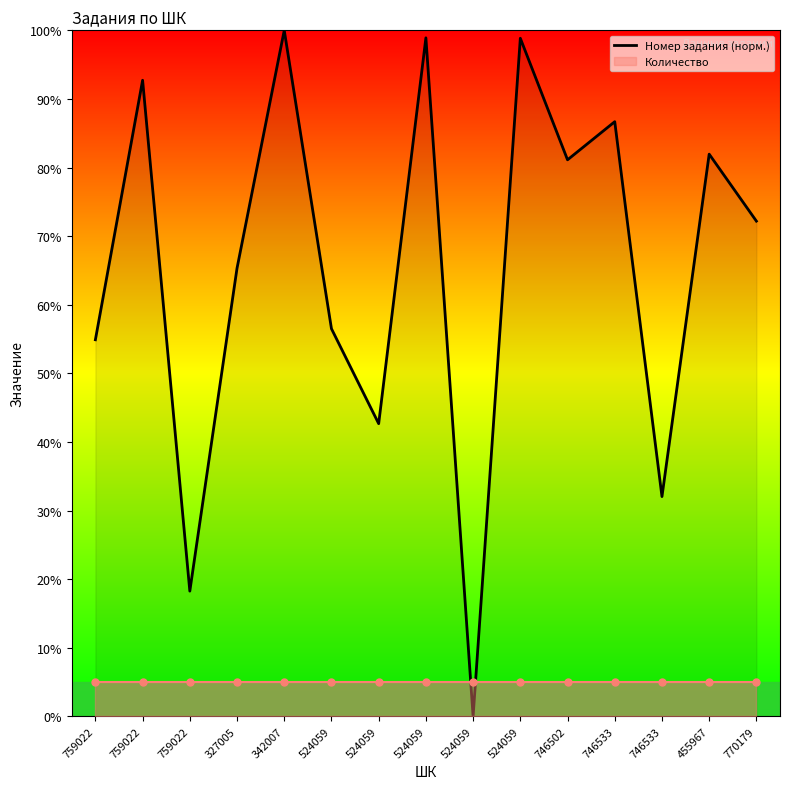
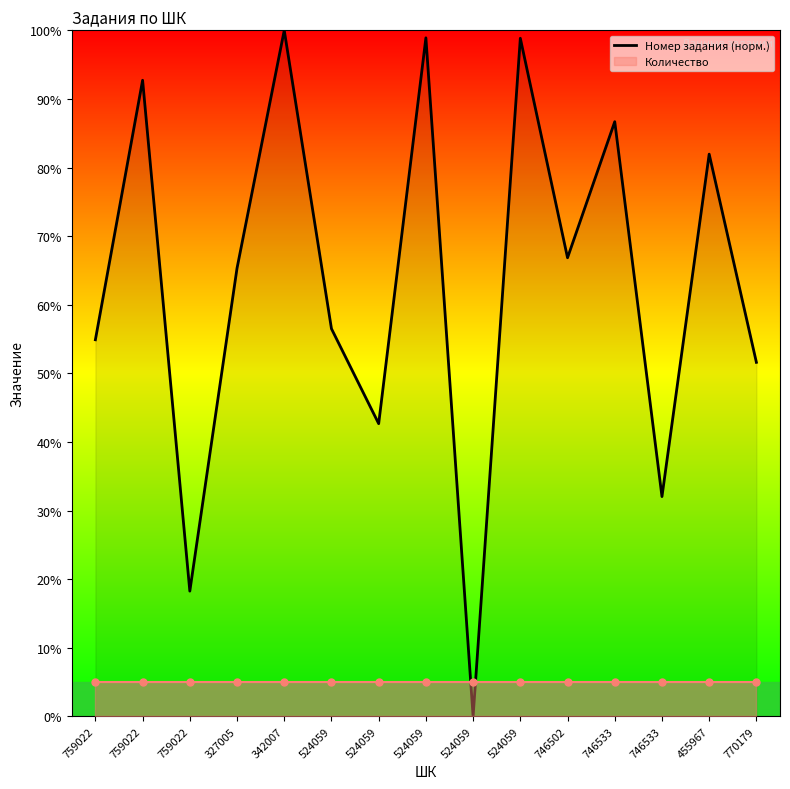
Номер задания (норм.), 746502: 81% -> 67%
Номер задания (норм.), 770179: 72% -> 52%
